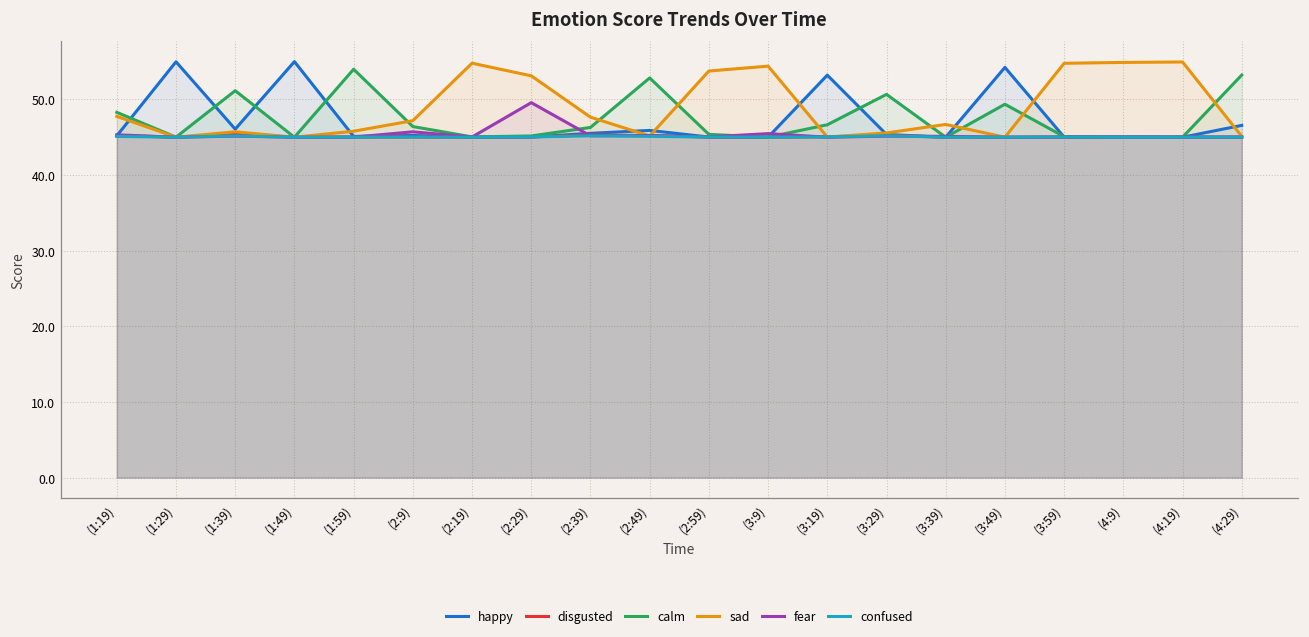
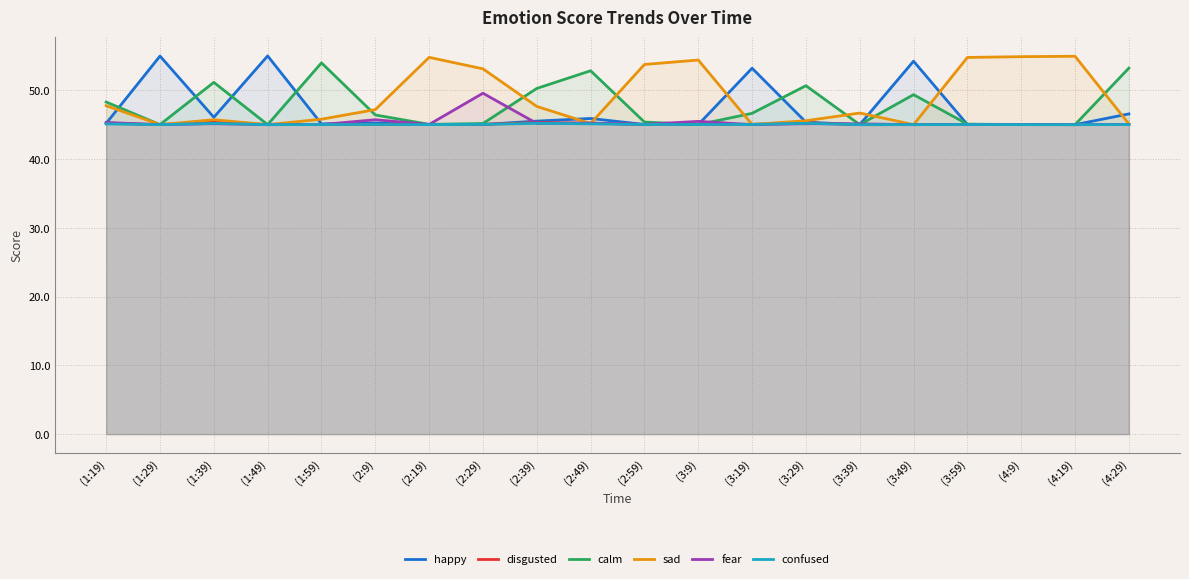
calm, (2:39): 46 -> 50
